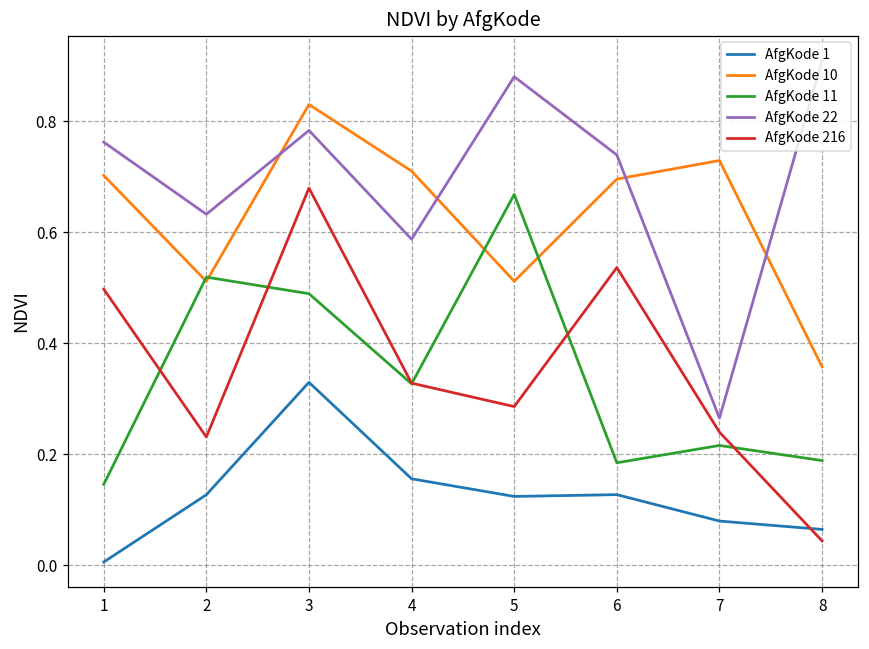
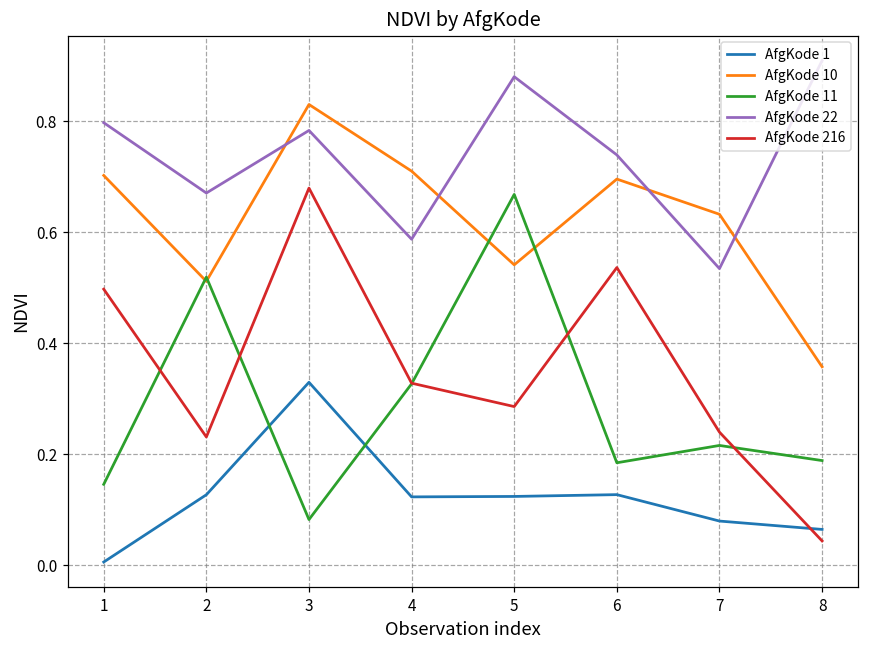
AfgKode 22, 1: 0.76 -> 0.80
AfgKode 22, 2: 0.63 -> 0.67
AfgKode 11, 3: 0.49 -> 0.08
AfgKode 1, 4: 0.16 -> 0.12
AfgKode 10, 5: 0.51 -> 0.54
AfgKode 10, 7: 0.73 -> 0.63
AfgKode 22, 7: 0.27 -> 0.53
